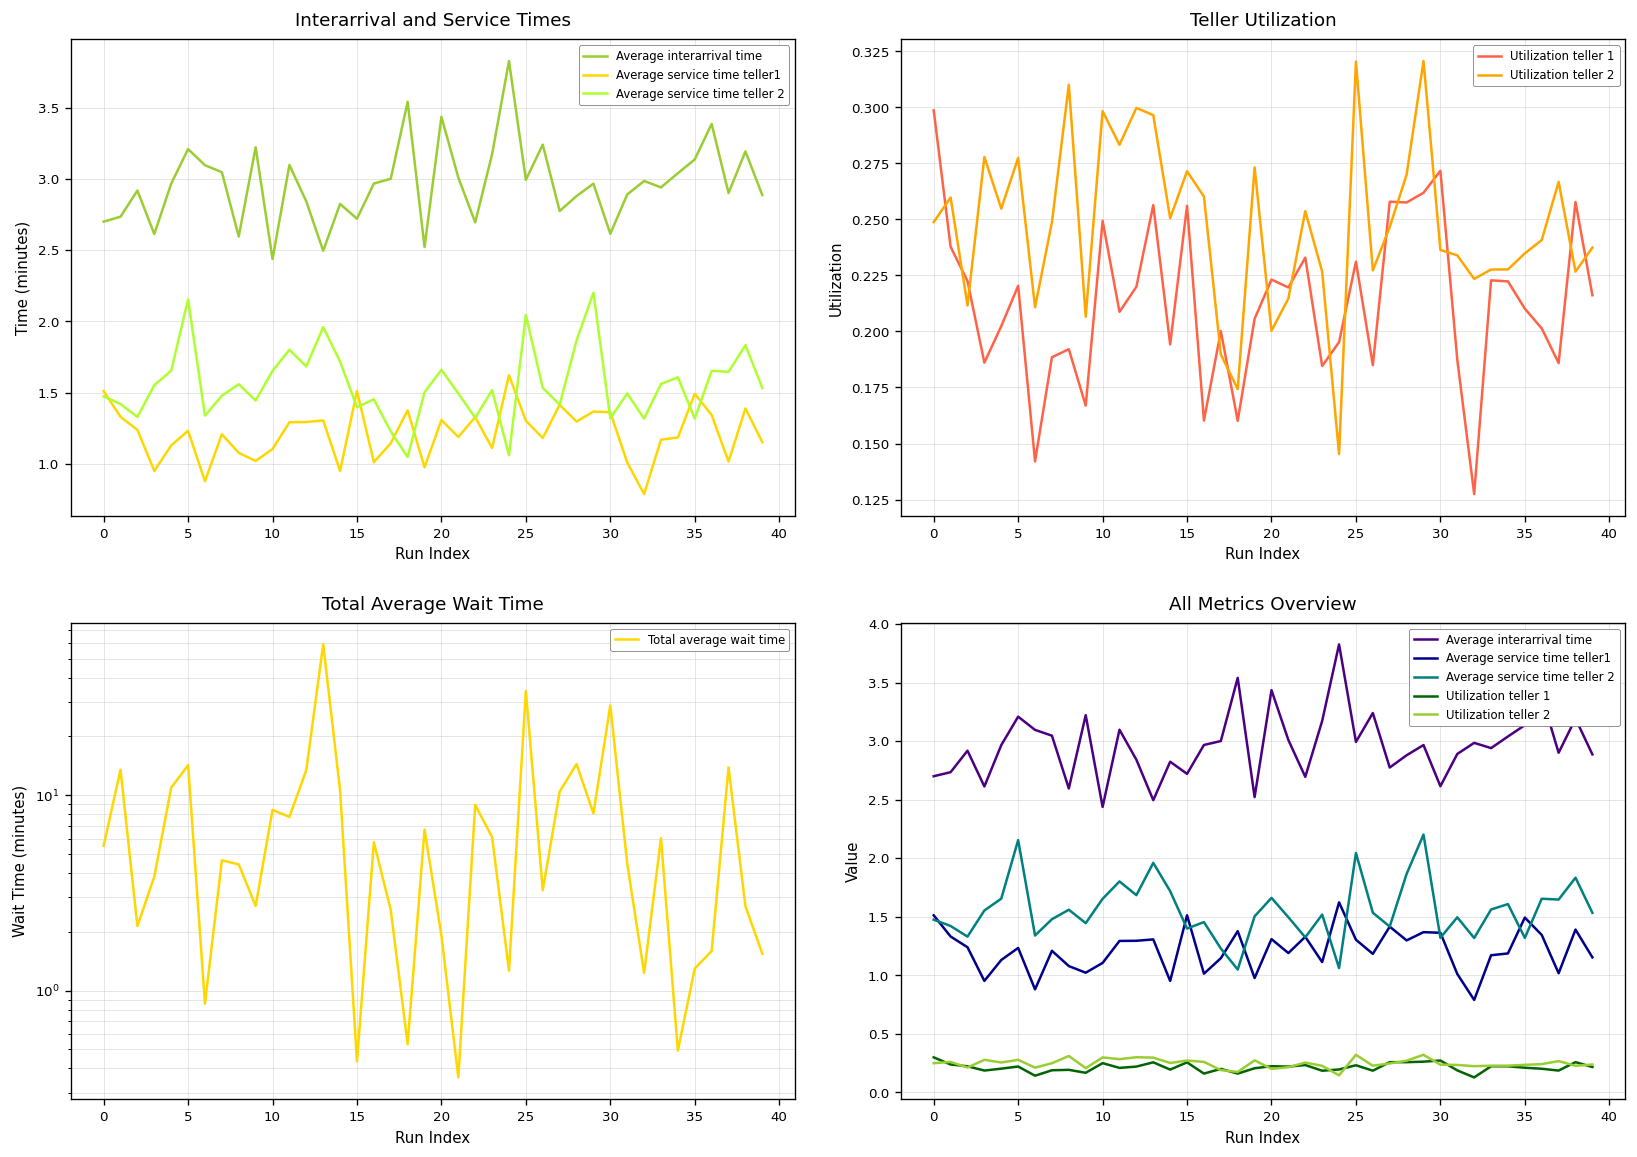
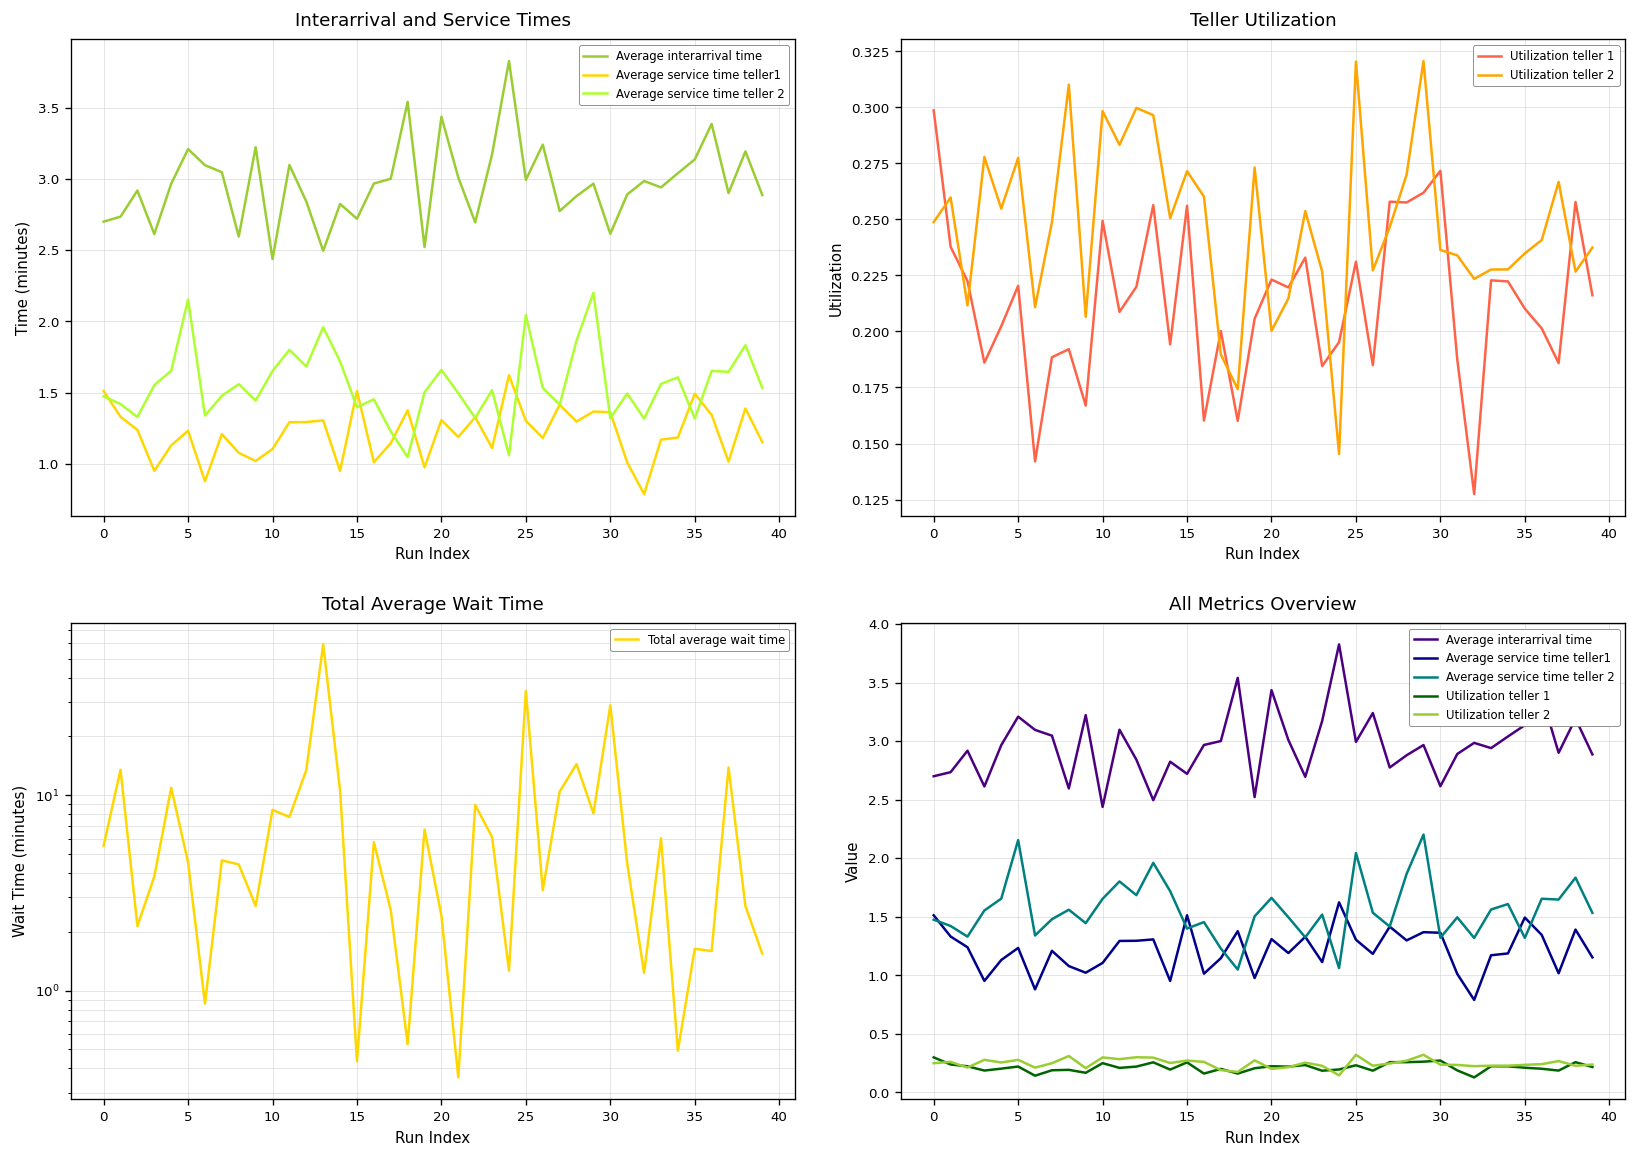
Total Average Wait Time, 5: 14 -> 4.5
Total Average Wait Time, 20: 1.9 -> 2.4
Total Average Wait Time, 35: 1.3 -> 1.6
